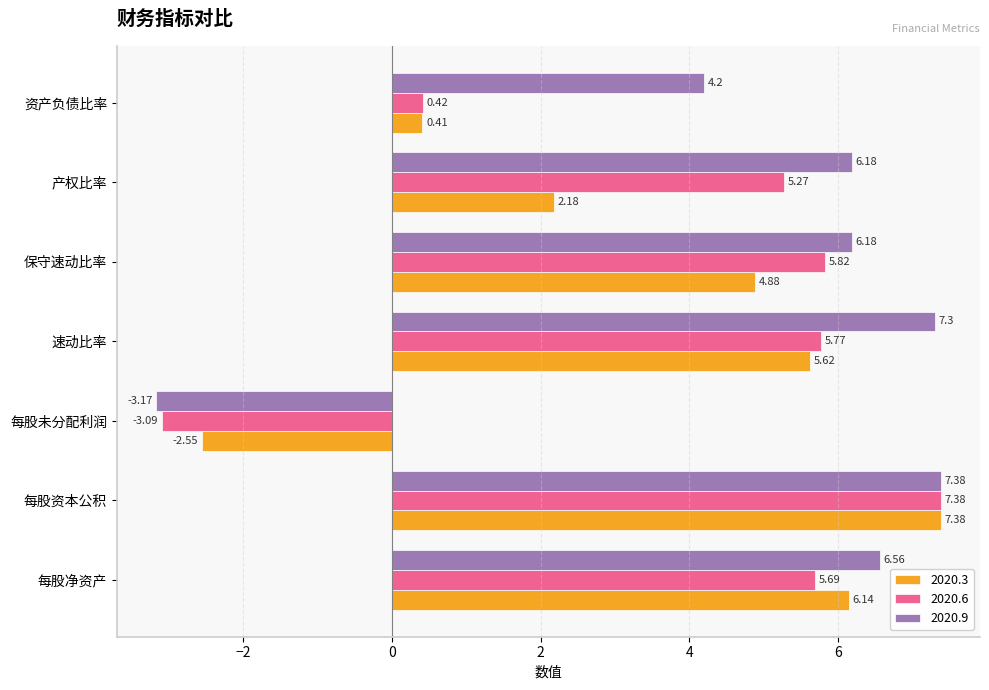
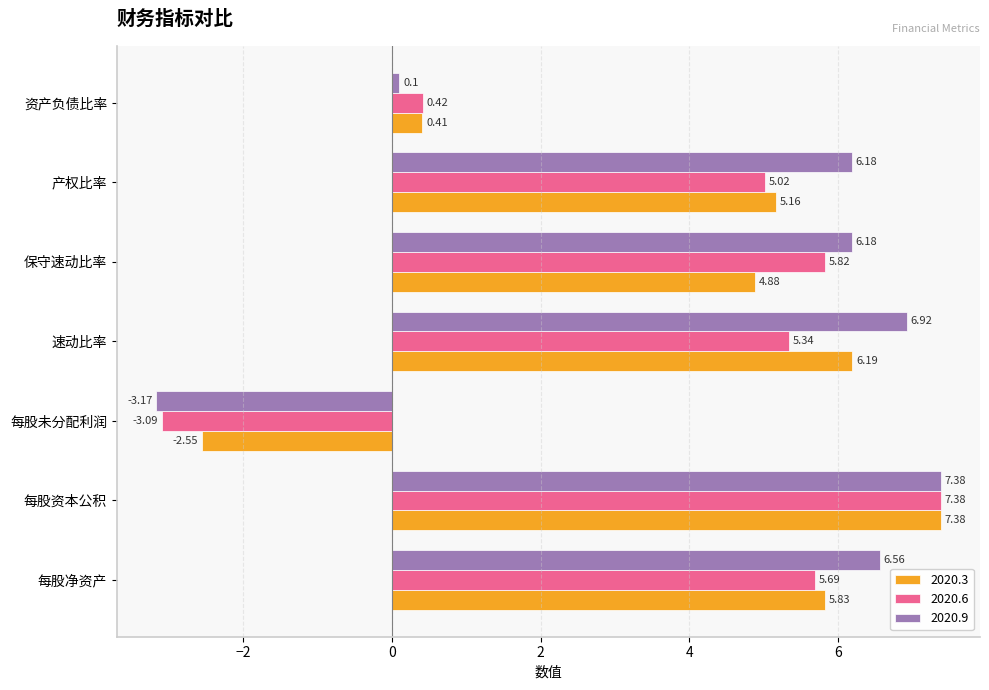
2020.9, 资产负债比率: 4.2 -> 0.1
2020.6, 产权比率: 5.27 -> 5.02
2020.3, 产权比率: 2.18 -> 5.16
2020.9, 速动比率: 7.3 -> 6.92
2020.6, 速动比率: 5.77 -> 5.34
2020.3, 速动比率: 5.62 -> 6.19
2020.3, 每股净资产: 6.14 -> 5.83
